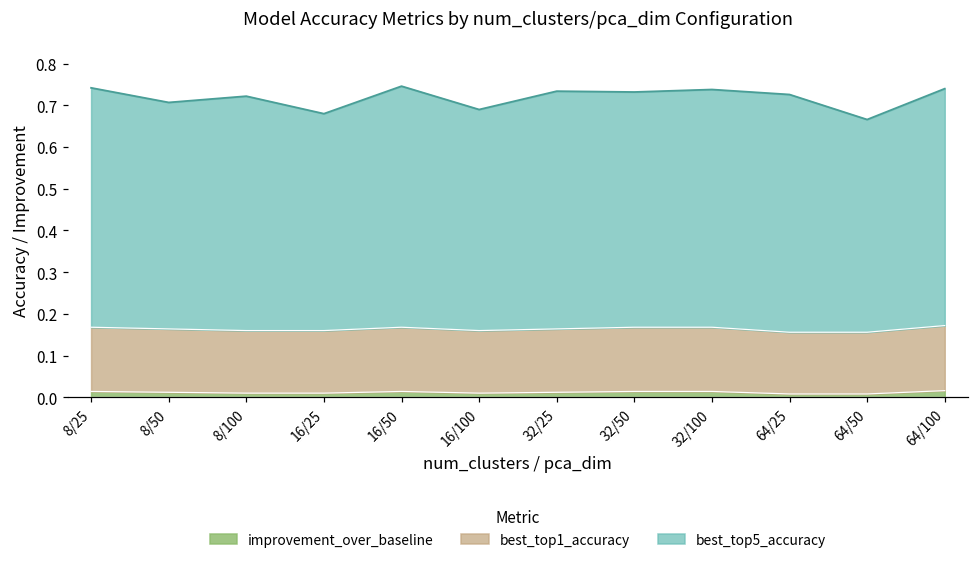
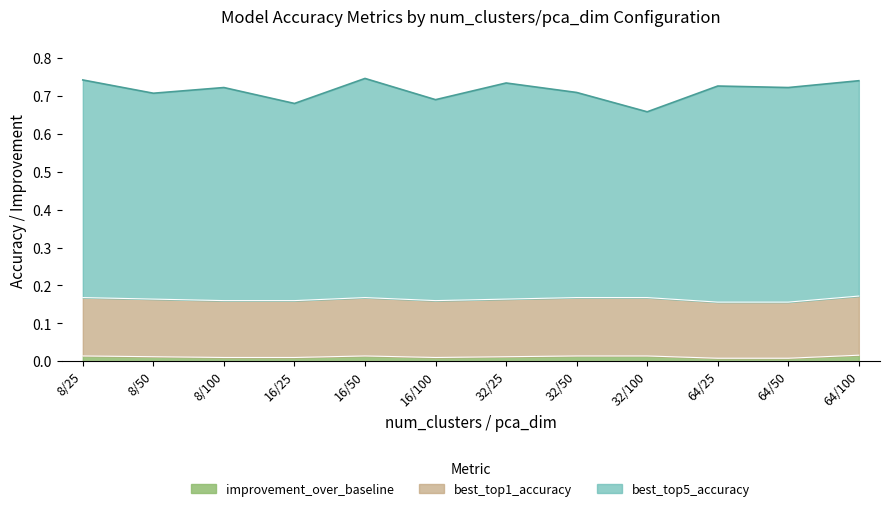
best_top5_accuracy, 32/50: 0.56 -> 0.54
best_top5_accuracy, 32/100: 0.57 -> 0.49
best_top5_accuracy, 64/50: 0.51 -> 0.57
